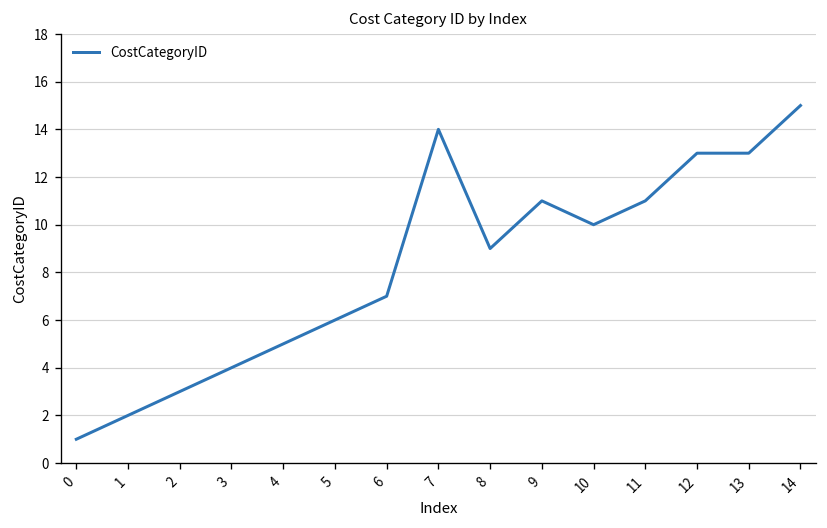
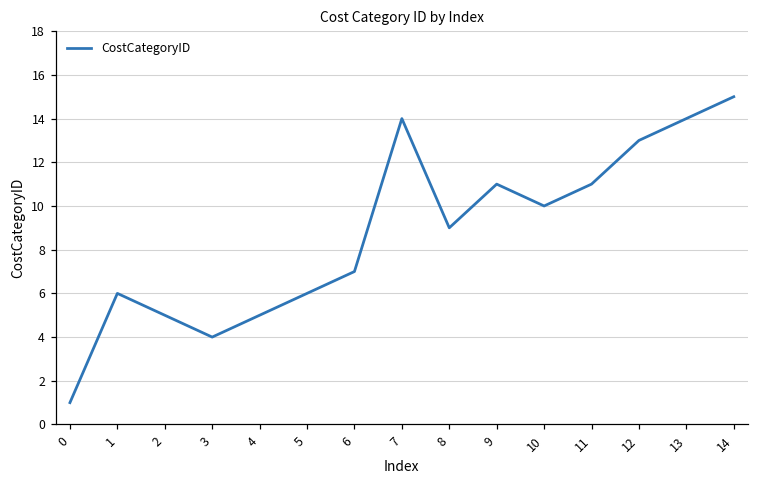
1: 2 -> 6
2: 3 -> 5
13: 13 -> 14
